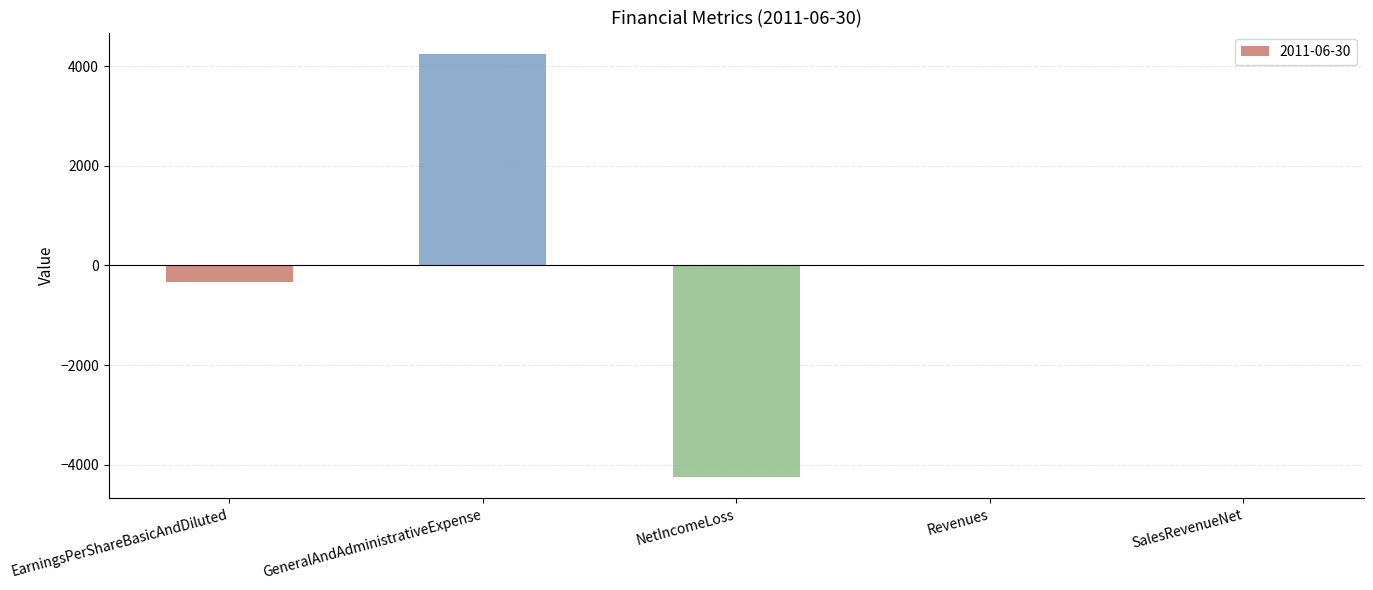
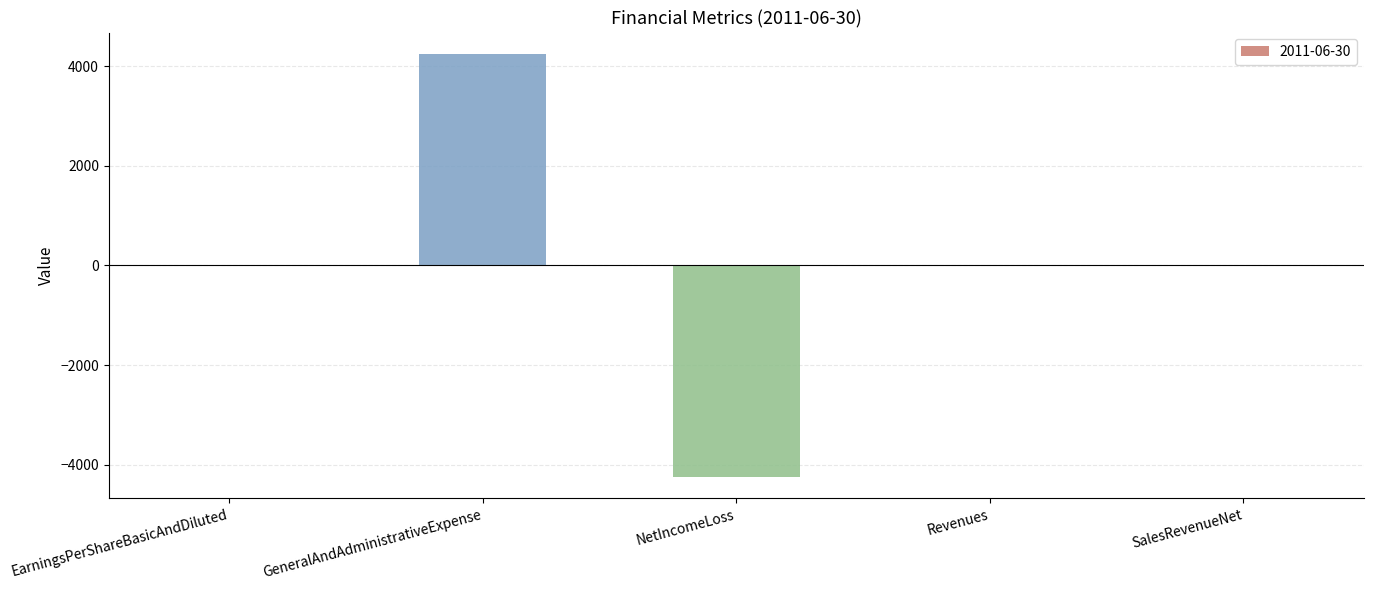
EarningsPerShareBasicAndDiluted: -300 -> 0
